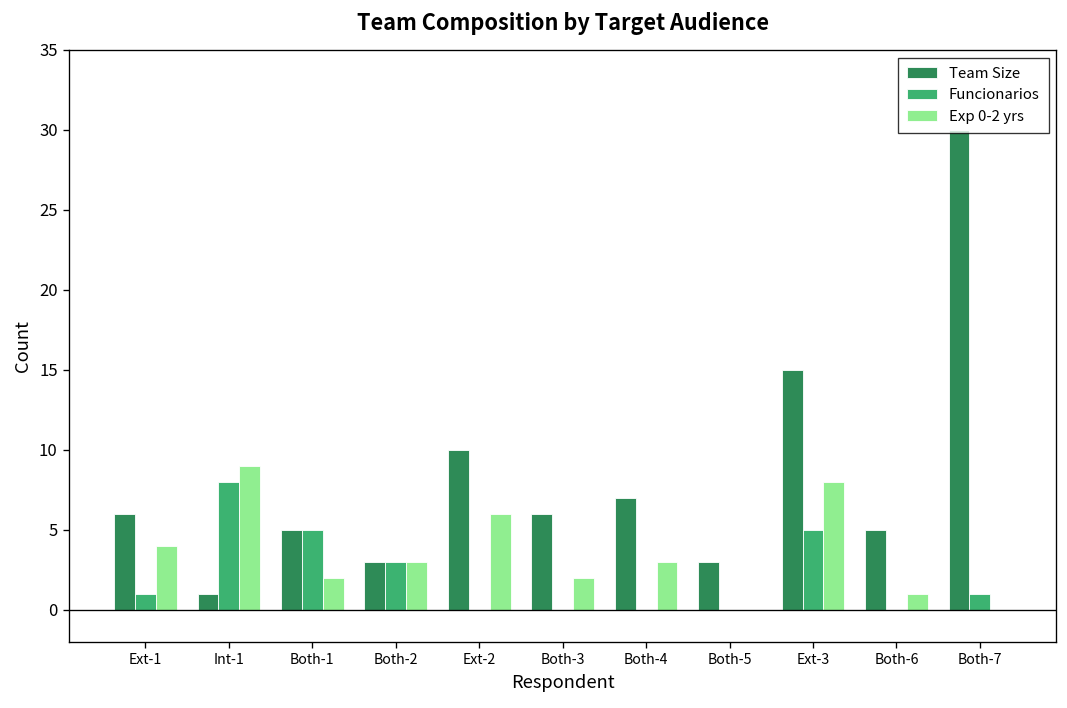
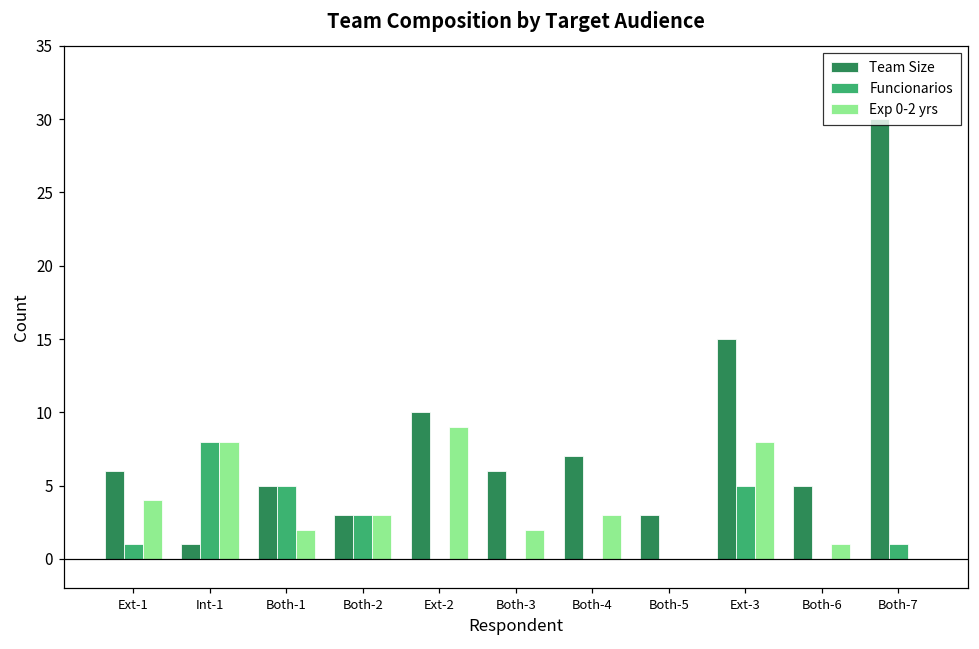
Exp 0-2 yrs, Int-1: 9 -> 8
Exp 0-2 yrs, Ext-2: 6 -> 9
